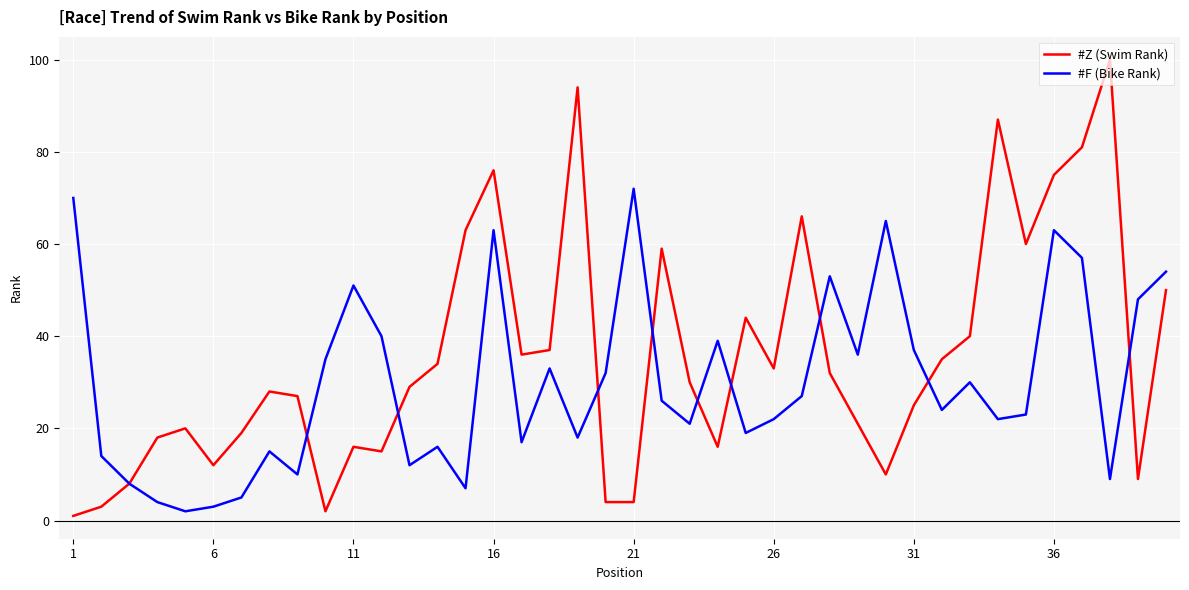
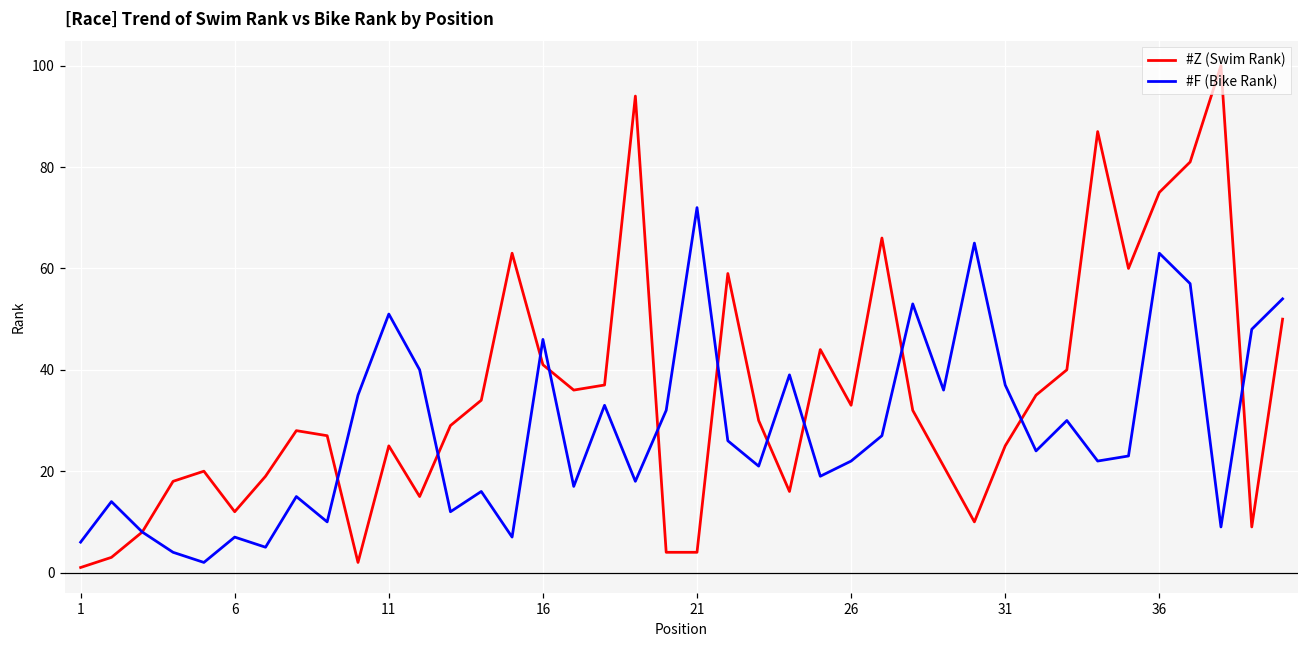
#F (Bike Rank), 1: 70 -> 6
#F (Bike Rank), 6: 3 -> 7
#Z (Swim Rank), 11: 16 -> 25
#Z (Swim Rank), 16: 76 -> 41
#F (Bike Rank), 16: 63 -> 46
